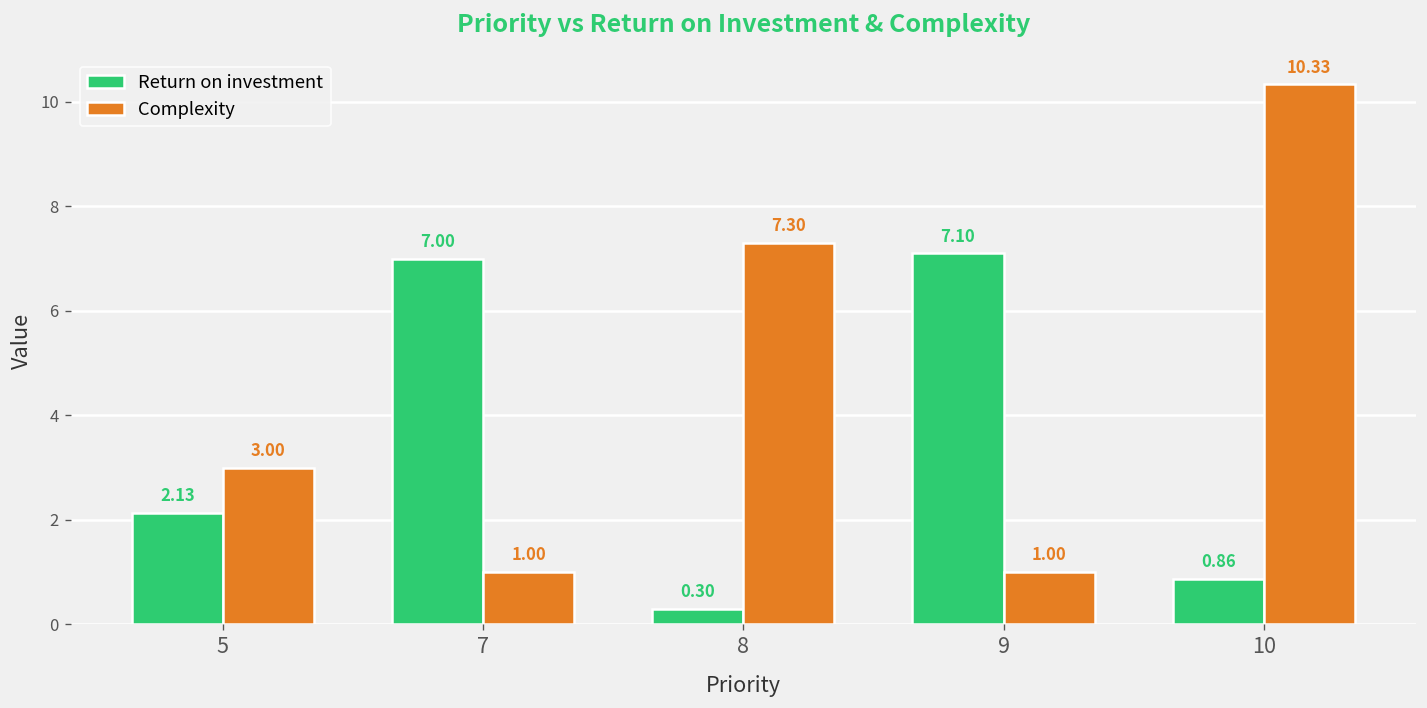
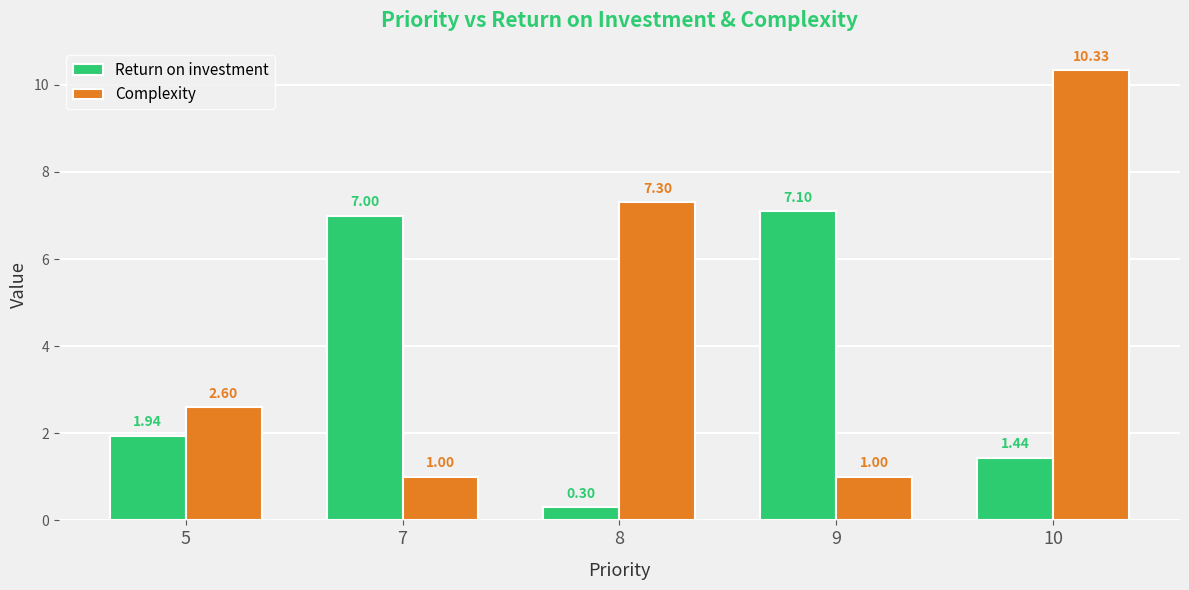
Return on investment, 5: 2.13 -> 1.94
Complexity, 5: 3.00 -> 2.60
Return on investment, 10: 0.86 -> 1.44
